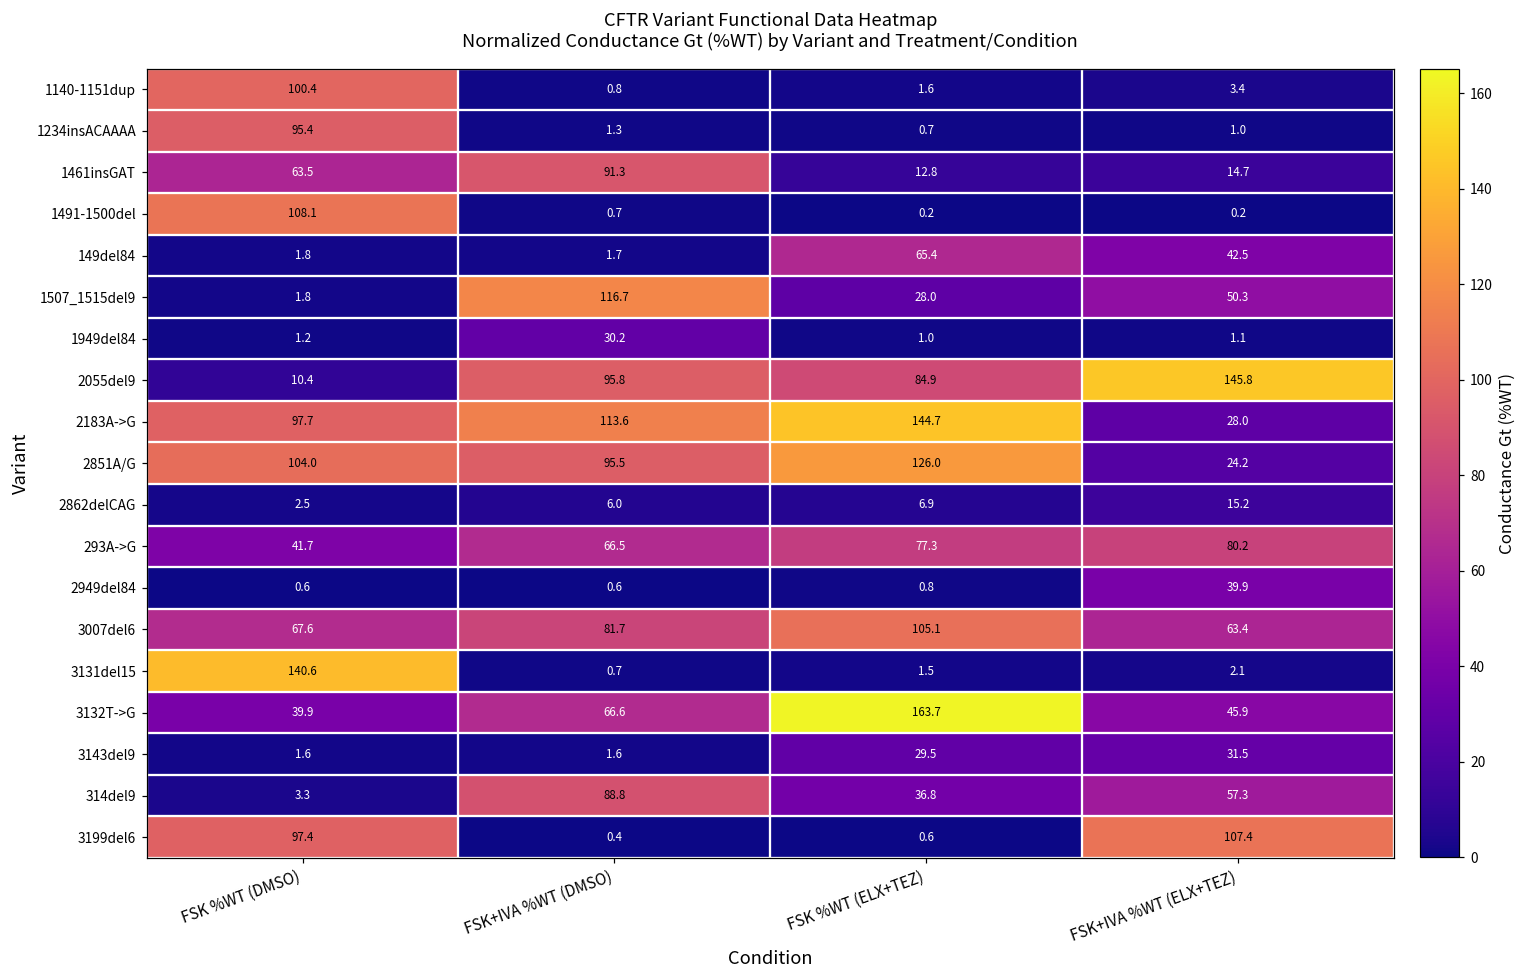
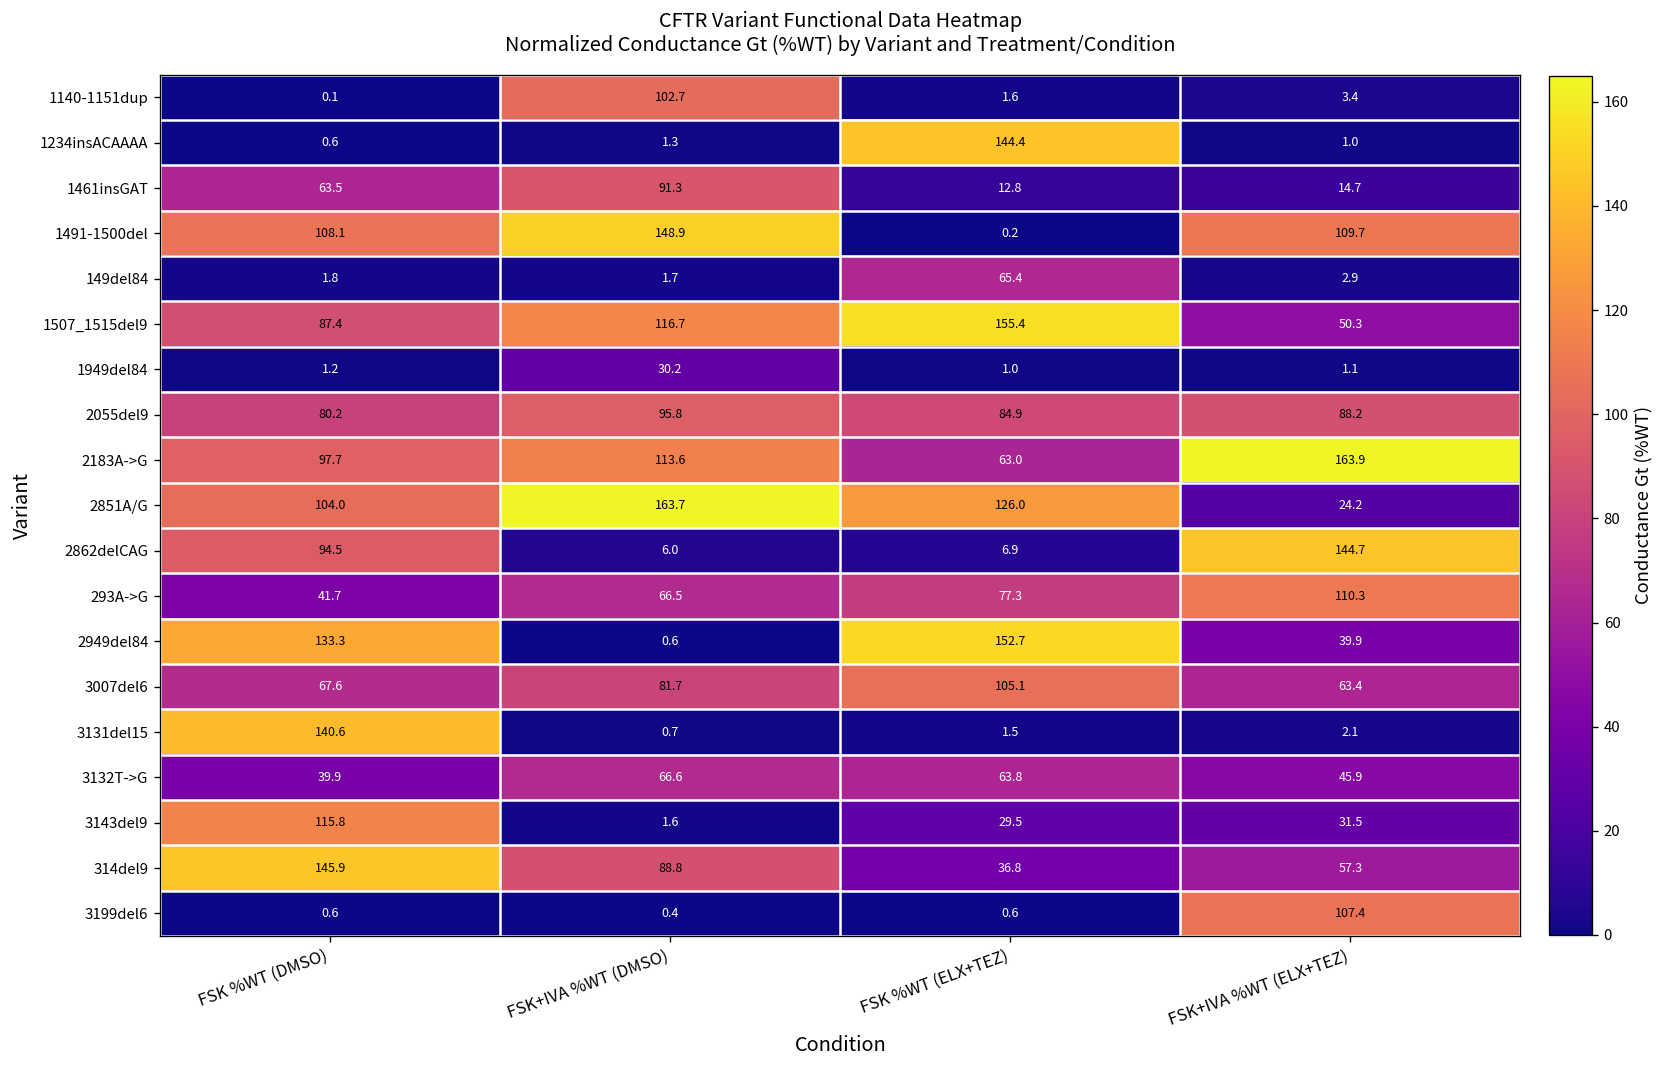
1140-1151dup, FSK %WT (DMSO): 100.4 -> 0.1
1140-1151dup, FSK+IVA %WT (DMSO): 0.8 -> 102.7
1234insACAAAA, FSK %WT (DMSO): 95.4 -> 0.6
1234insACAAAA, FSK %WT (ELX+TEZ): 0.7 -> 144.4
1491-1500del, FSK+IVA %WT (DMSO): 0.7 -> 148.9
1491-1500del, FSK+IVA %WT (ELX+TEZ): 0.2 -> 109.7
149del84, FSK+IVA %WT (ELX+TEZ): 42.5 -> 2.9
1507_1515del9, FSK %WT (DMSO): 1.8 -> 87.4
1507_1515del9, FSK %WT (ELX+TEZ): 28.0 -> 155.4
2055del9, FSK %WT (DMSO): 10.4 -> 80.2
2055del9, FSK+IVA %WT (ELX+TEZ): 145.8 -> 88.2
2183A->G, FSK %WT (ELX+TEZ): 144.7 -> 63.0
2183A->G, FSK+IVA %WT (ELX+TEZ): 28.0 -> 163.9
2851A/G, FSK+IVA %WT (DMSO): 95.5 -> 163.7
2862delCAG, FSK %WT (DMSO): 2.5 -> 94.5
2862delCAG, FSK+IVA %WT (ELX+TEZ): 15.2 -> 144.7
293A->G, FSK+IVA %WT (ELX+TEZ): 80.2 -> 110.3
2949del84, FSK %WT (DMSO): 0.6 -> 133.3
2949del84, FSK %WT (ELX+TEZ): 0.8 -> 152.7
3132T->G, FSK %WT (ELX+TEZ): 163.7 -> 63.8
3143del9, FSK %WT (DMSO): 1.6 -> 115.8
314del9, FSK %WT (DMSO): 3.3 -> 145.9
3199del6, FSK %WT (DMSO): 97.4 -> 0.6
